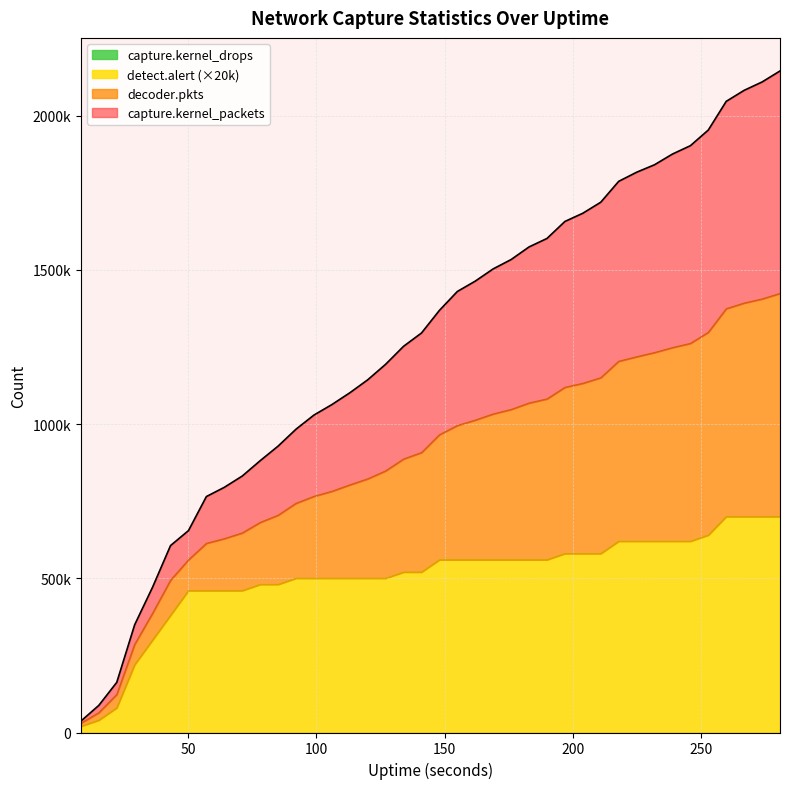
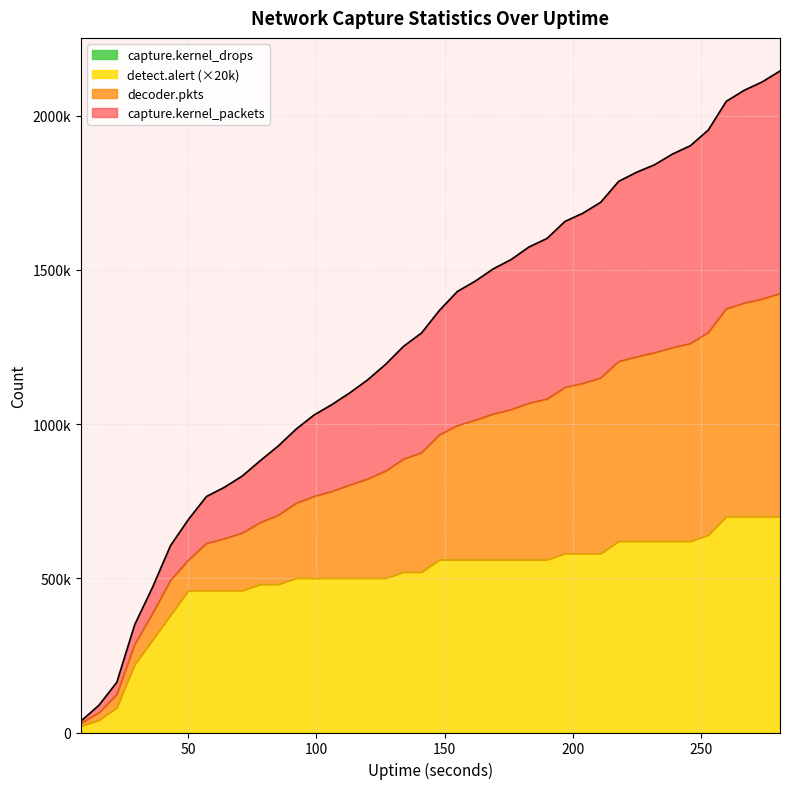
capture.kernel_packets, 50: 90000 -> 130000
